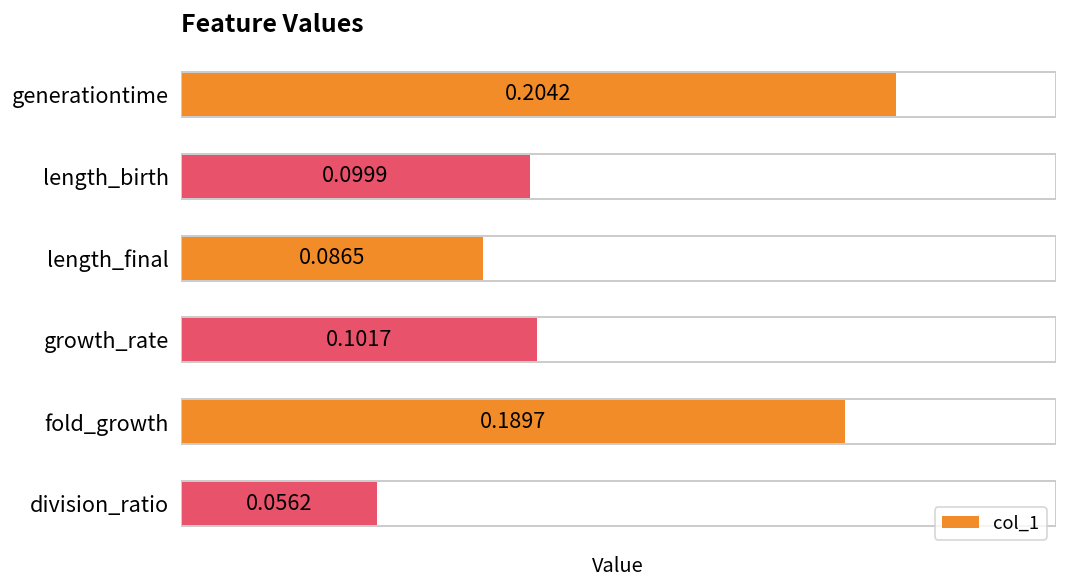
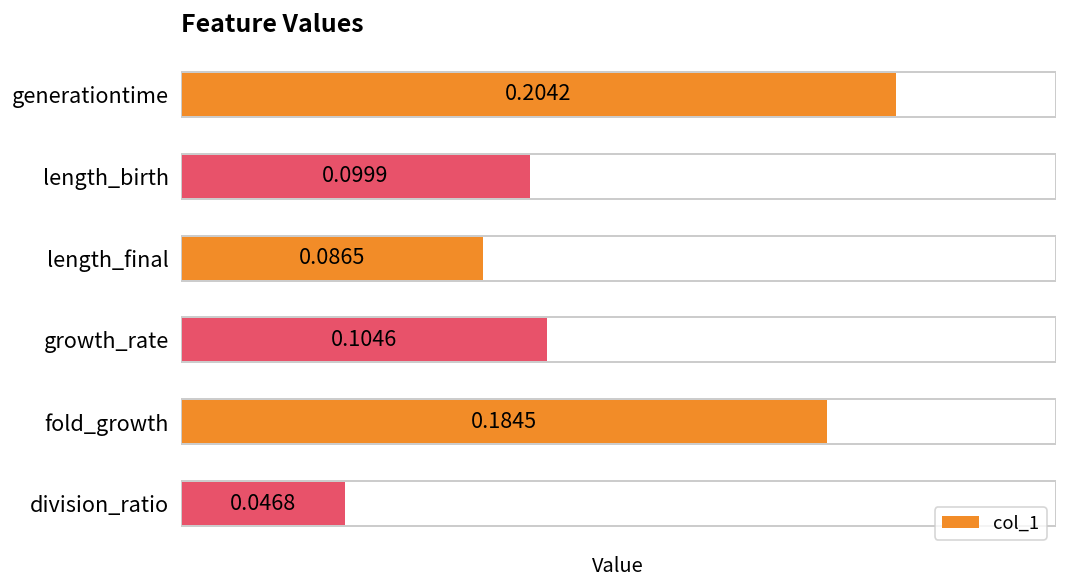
growth_rate: 0.1017 -> 0.1046
fold_growth: 0.1897 -> 0.1845
division_ratio: 0.0562 -> 0.0468
